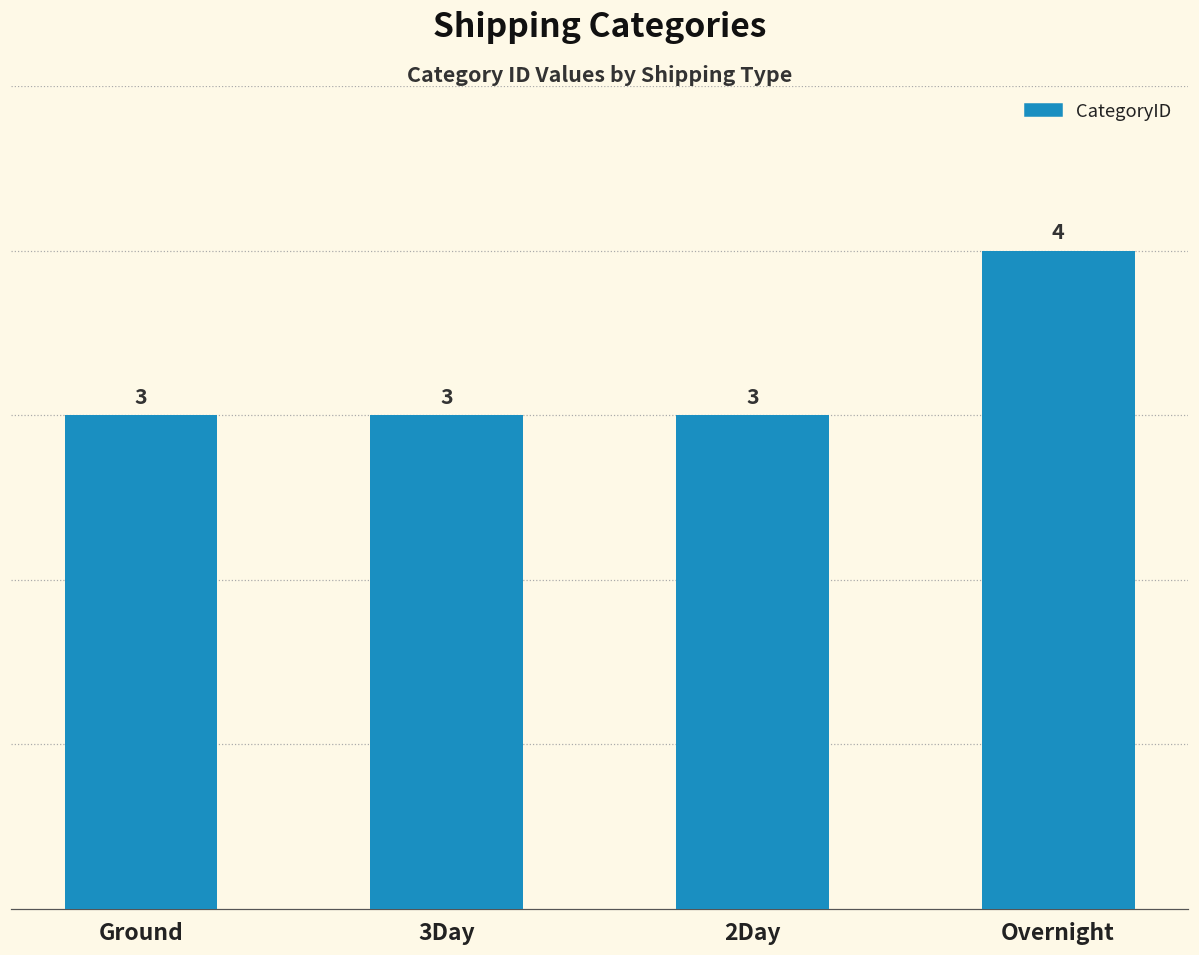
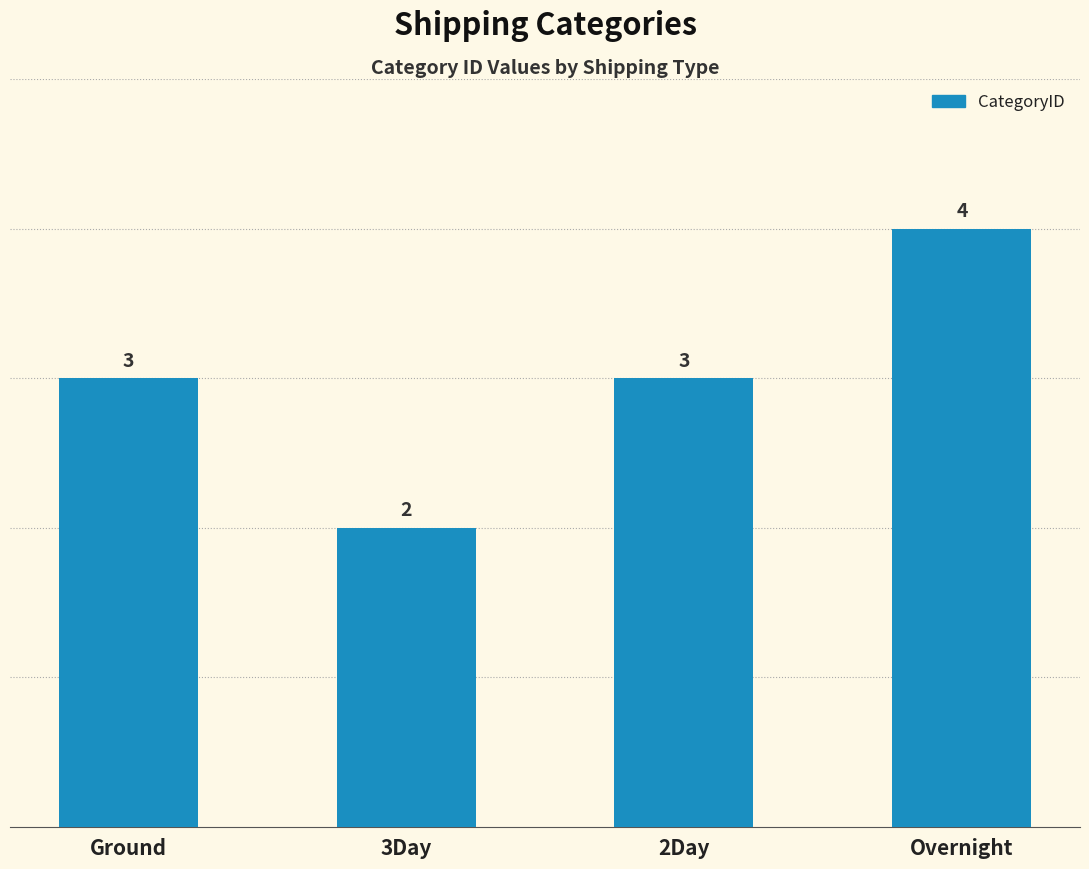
3Day: 3 -> 2
